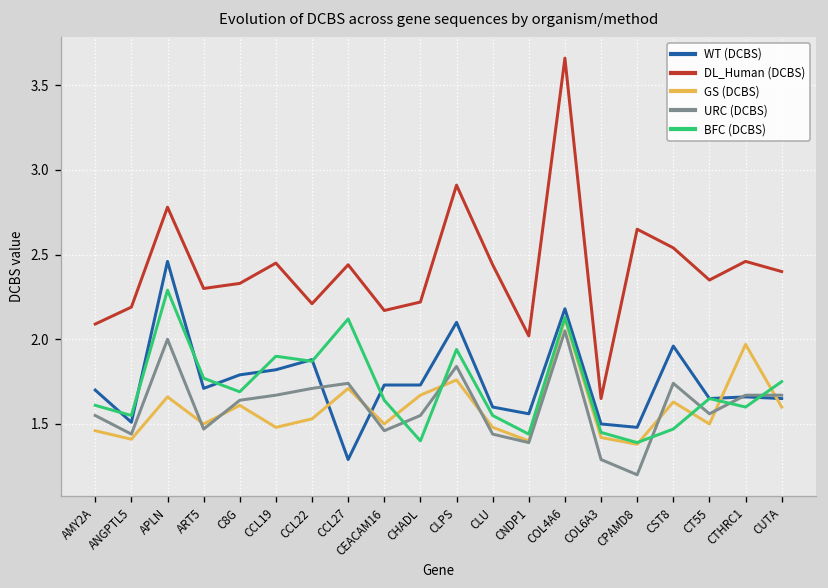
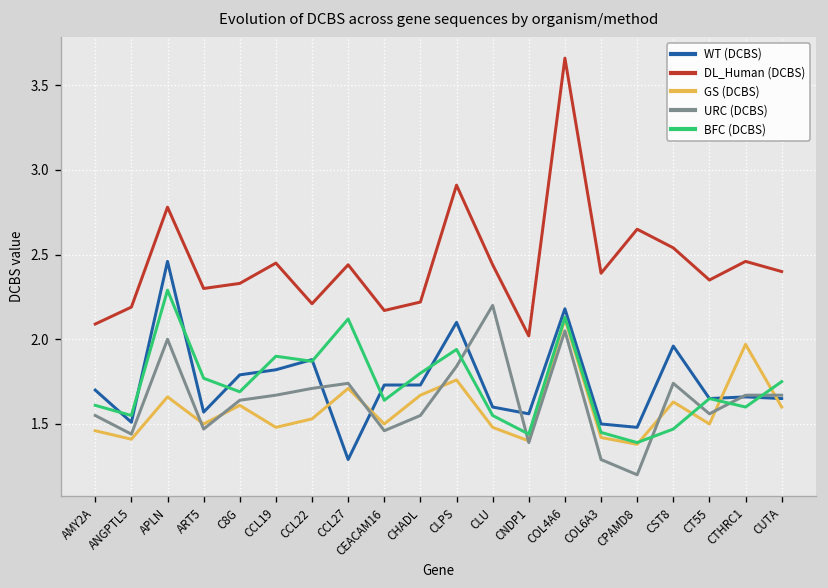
WT (DCBS), ART5: 1.71 -> 1.57
BFC (DCBS), CHADL: 1.4 -> 1.8
URC (DCBS), CLU: 1.44 -> 2.20
DL_Human (DCBS), COL6A3: 1.65 -> 2.39
